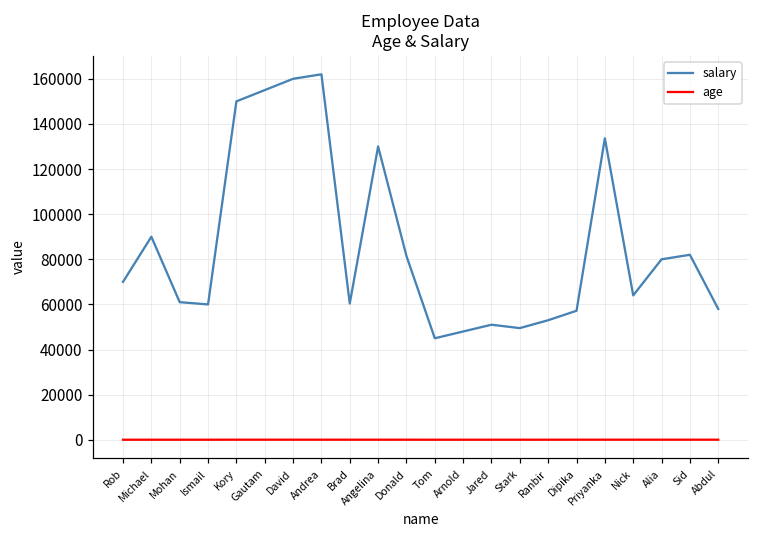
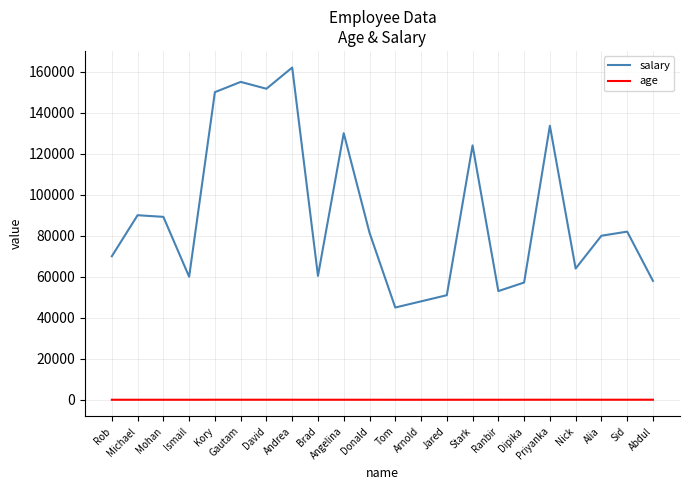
salary, Mohan: 61000 -> 89000
salary, David: 160000 -> 152000
salary, Stark: 50000 -> 124000
